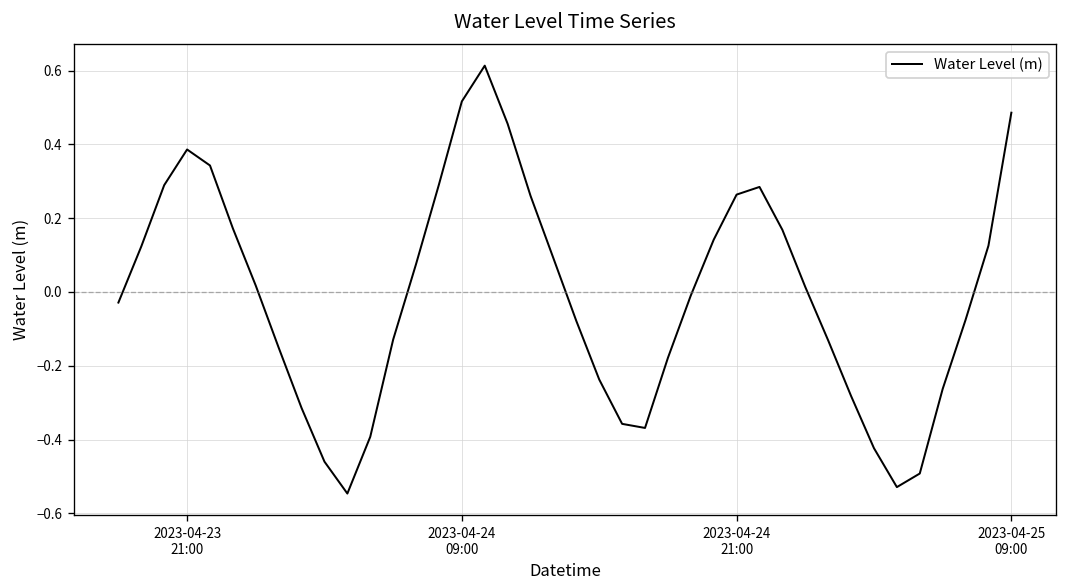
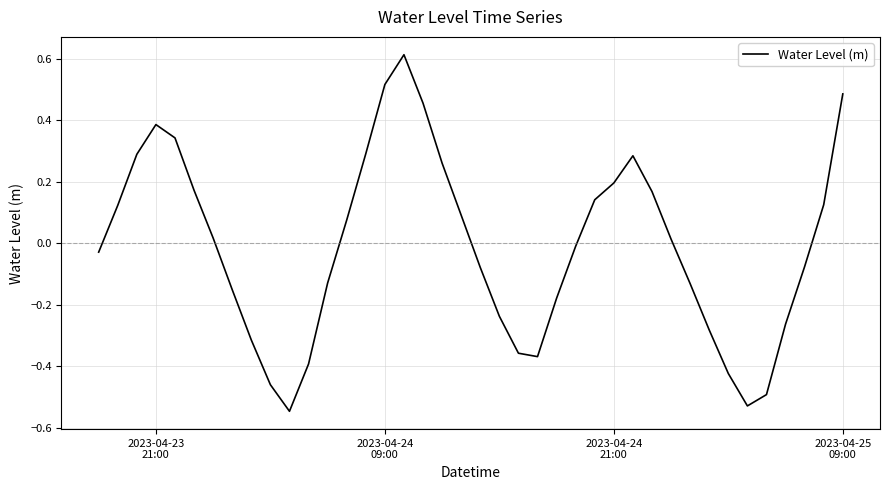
2023-04-24 21:00: 0.26 -> 0.20
